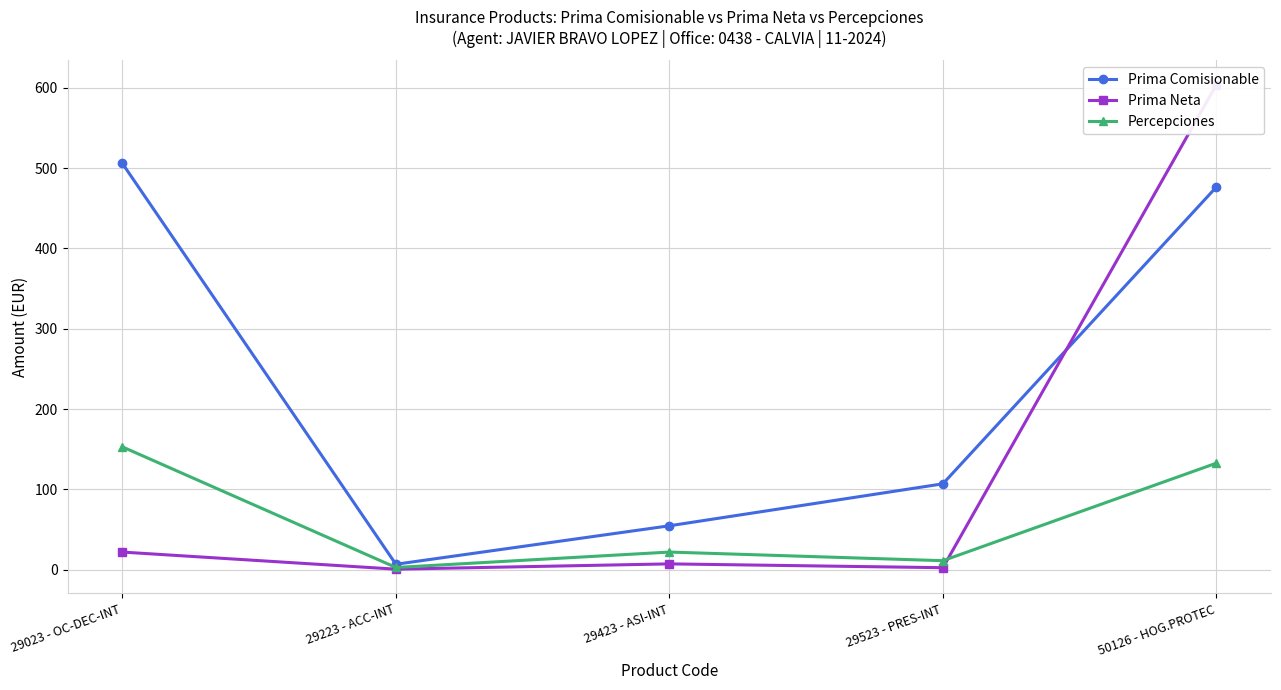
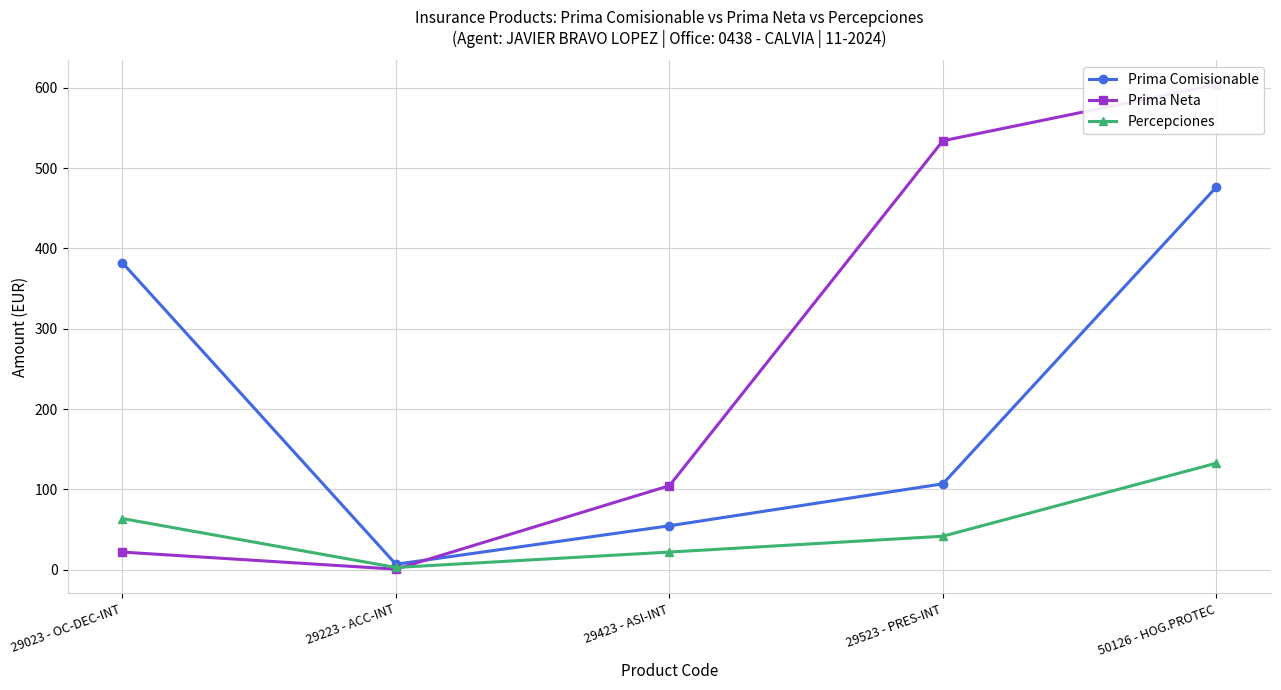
Prima Comisionable, 29023 - OC-DEC-INT: 510 -> 380
Percepciones, 29023 - OC-DEC-INT: 150 -> 60
Prima Neta, 29423 - ASI-INT: 10 -> 100
Prima Neta, 29523 - PRES-INT: 0 -> 530
Percepciones, 29523 - PRES-INT: 10 -> 40
